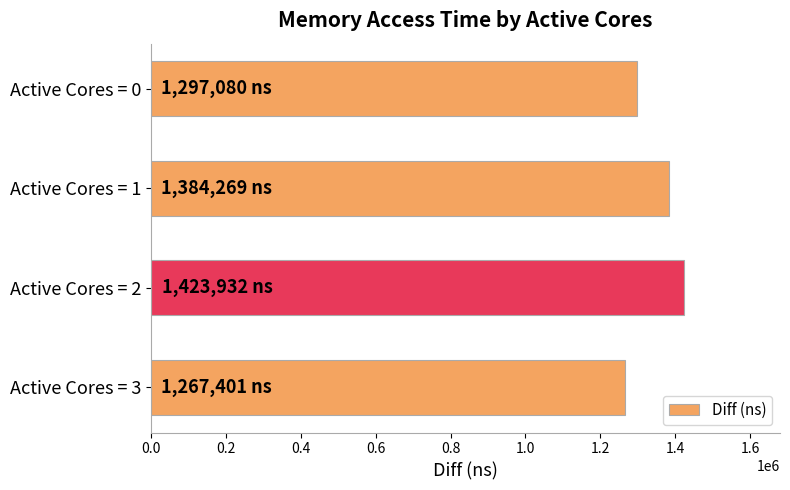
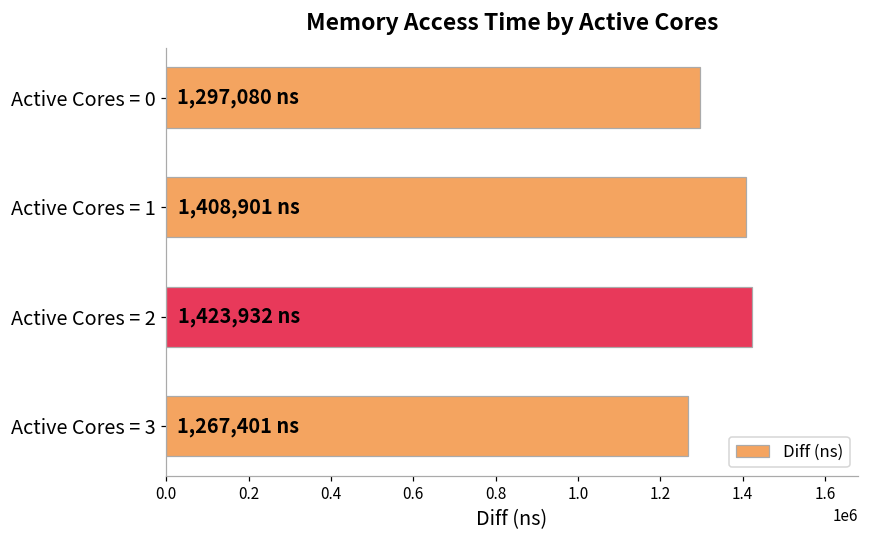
Active Cores = 1: 1,384,269 -> 1,408,901
